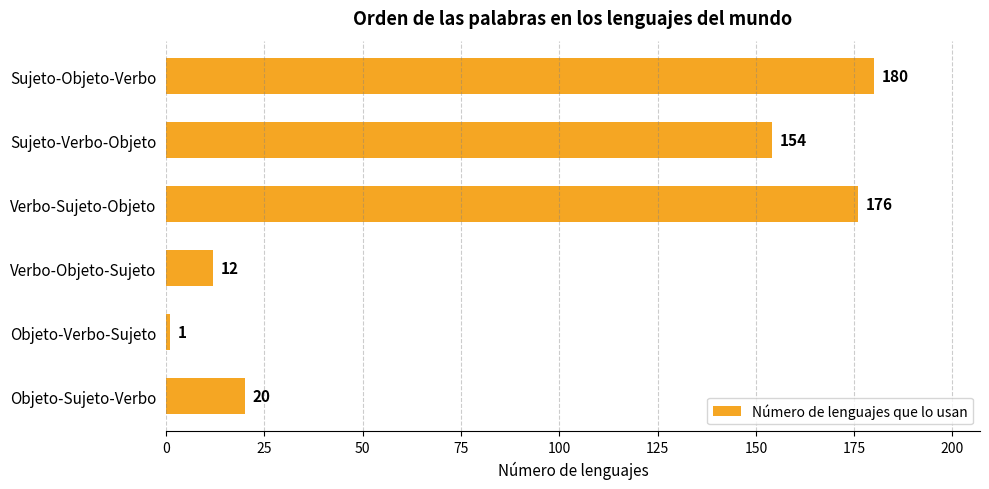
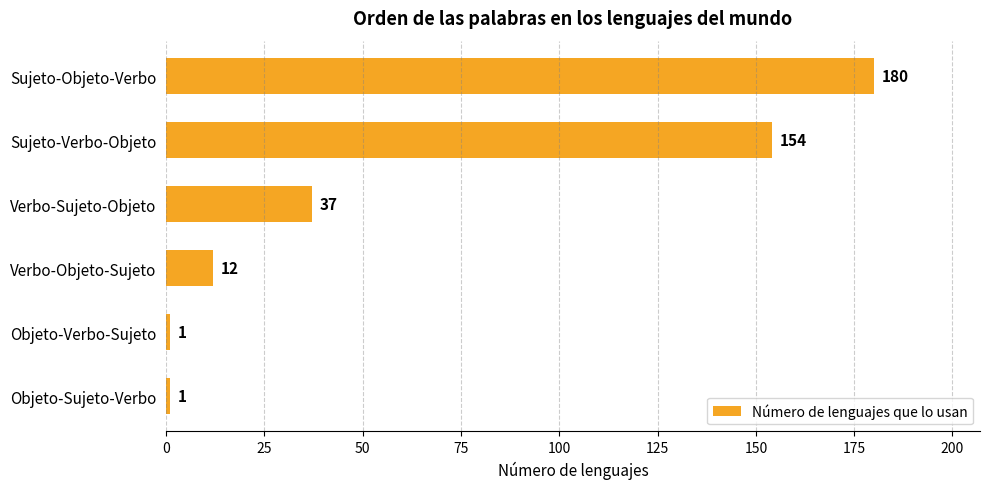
Verbo-Sujeto-Objeto: 176 -> 37
Objeto-Sujeto-Verbo: 20 -> 1
